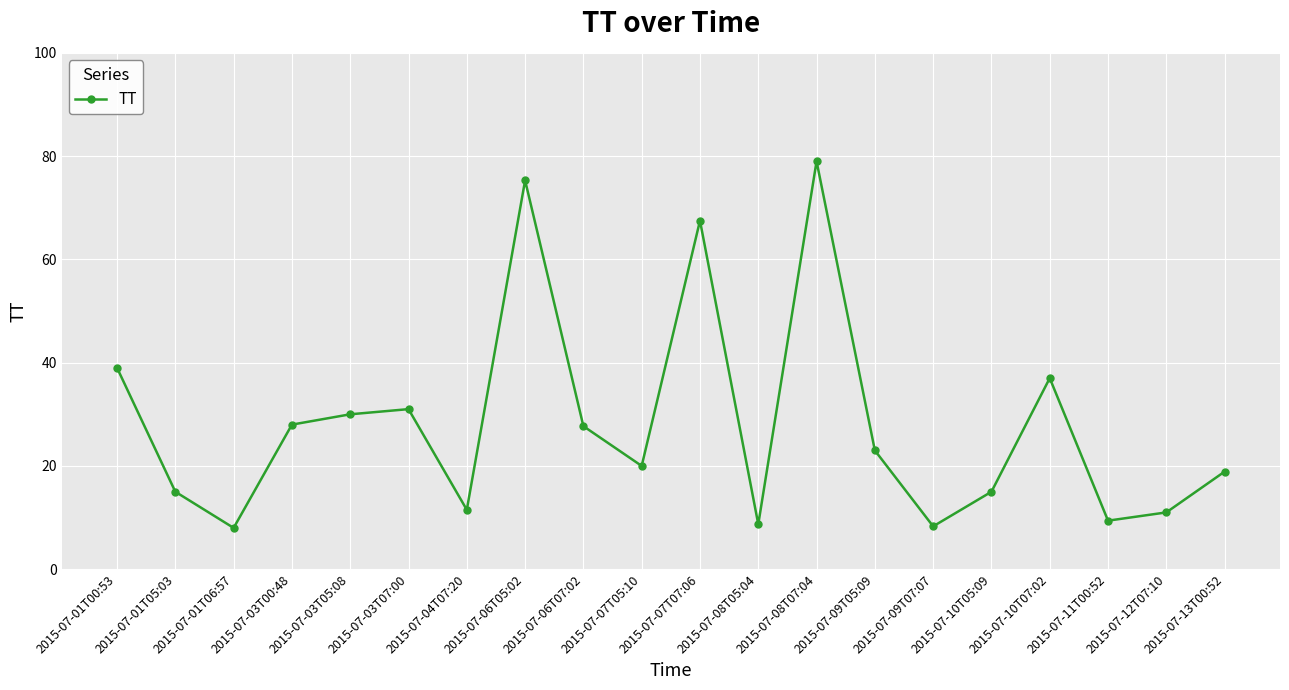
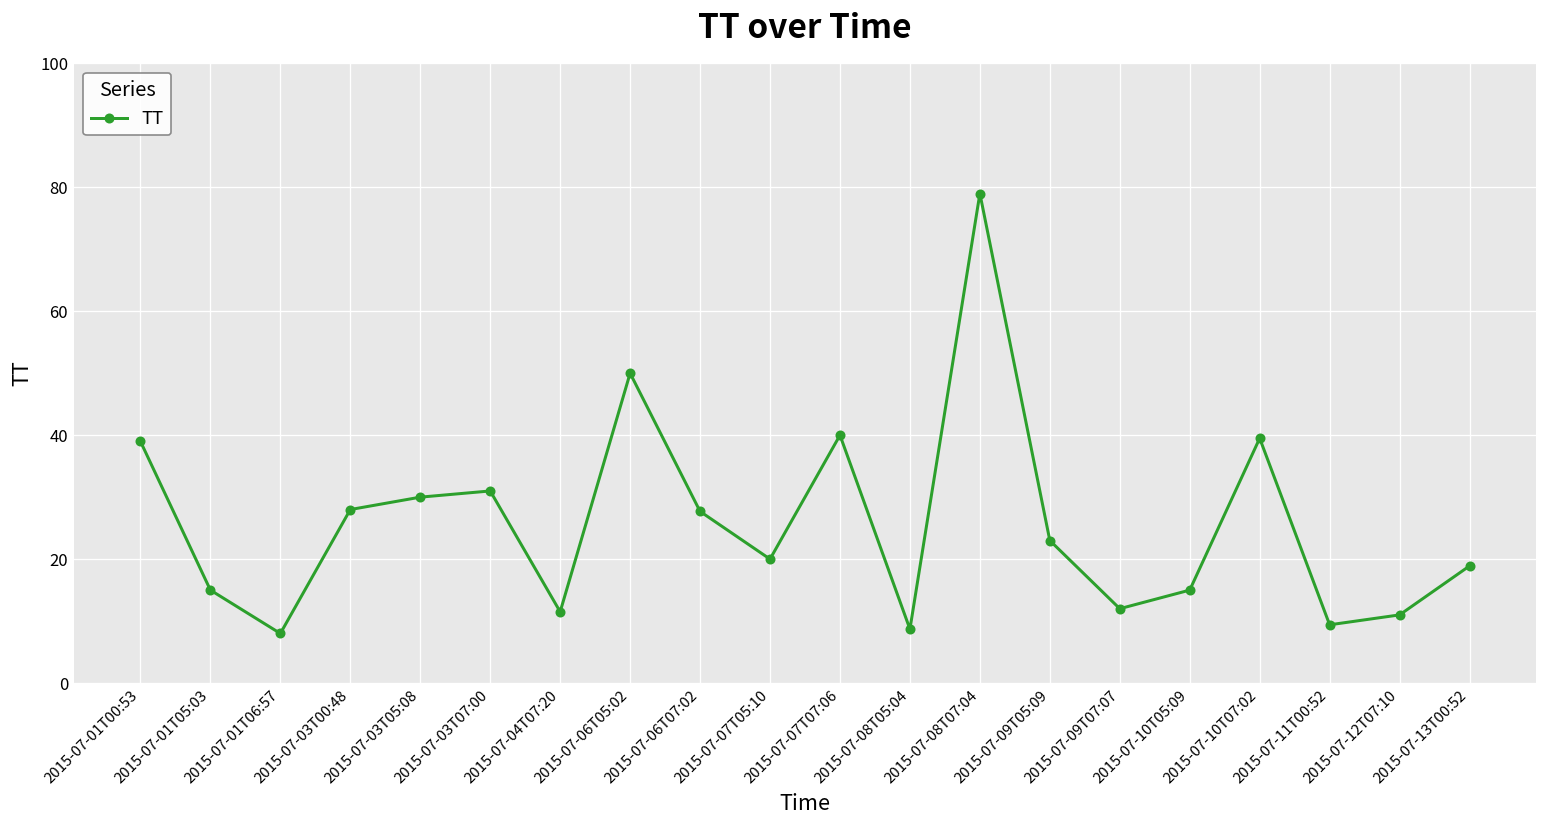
2015-07-06T05:02: 75 -> 50
2015-07-07T07:06: 68 -> 40
2015-07-09T07:07: 8 -> 12
2015-07-10T07:02: 37 -> 40
